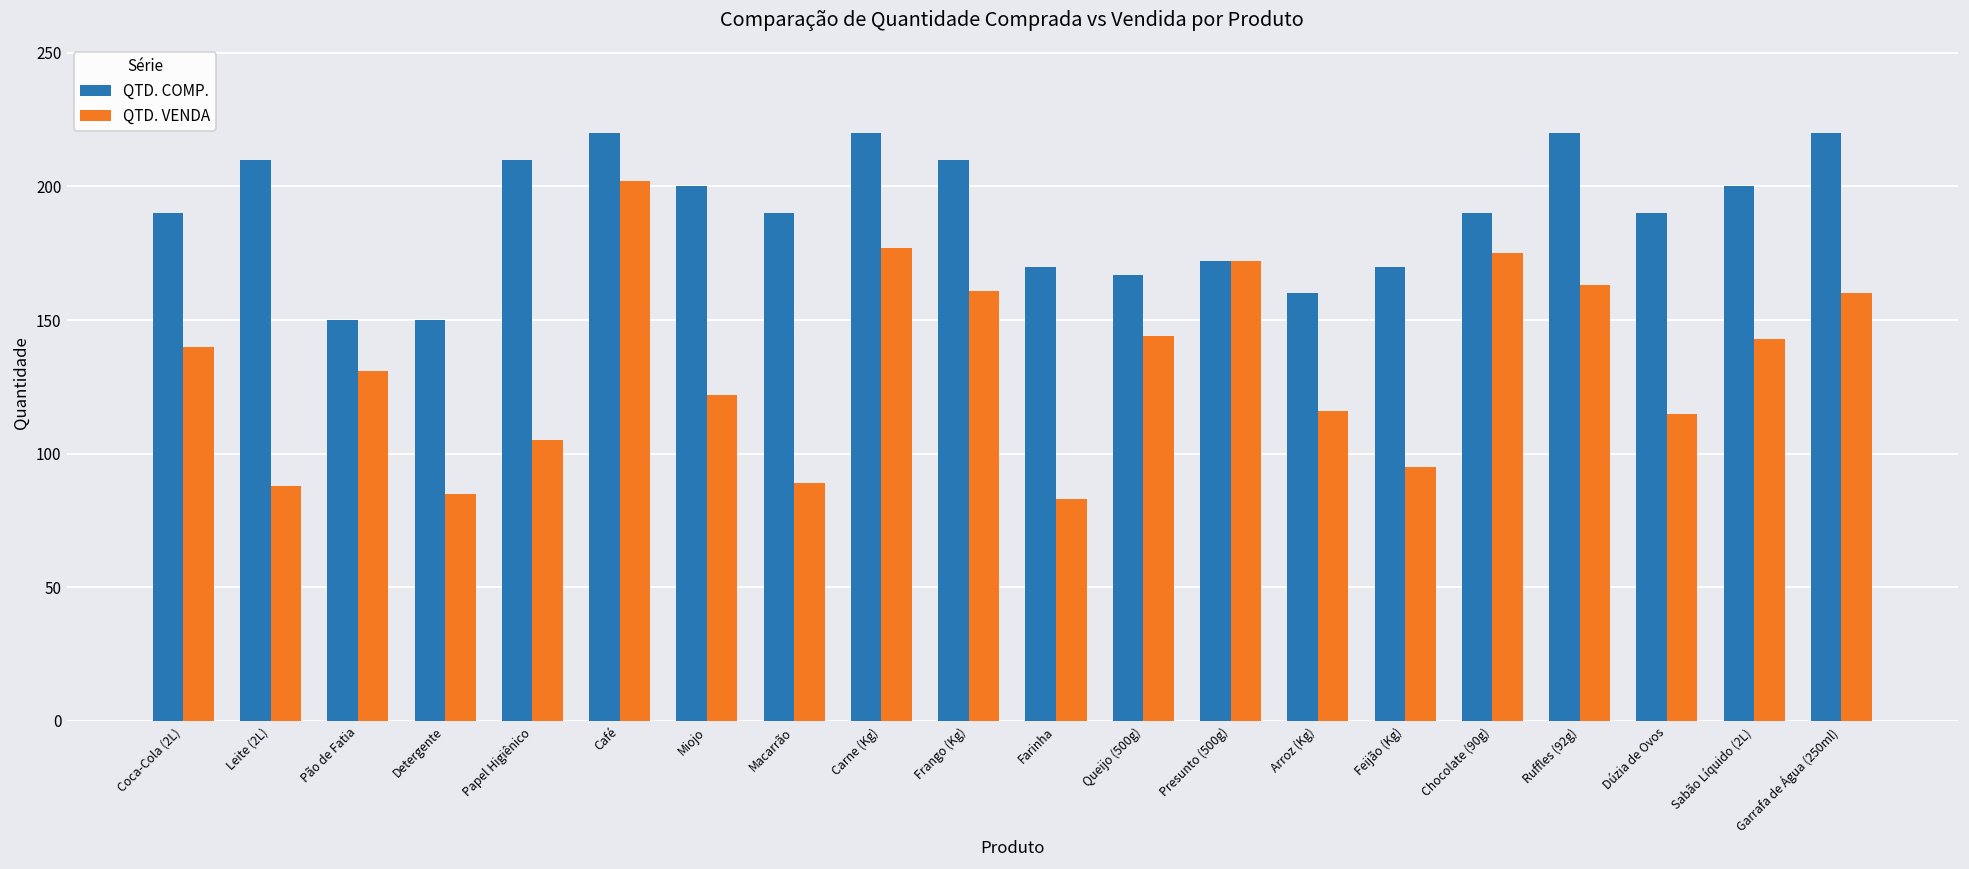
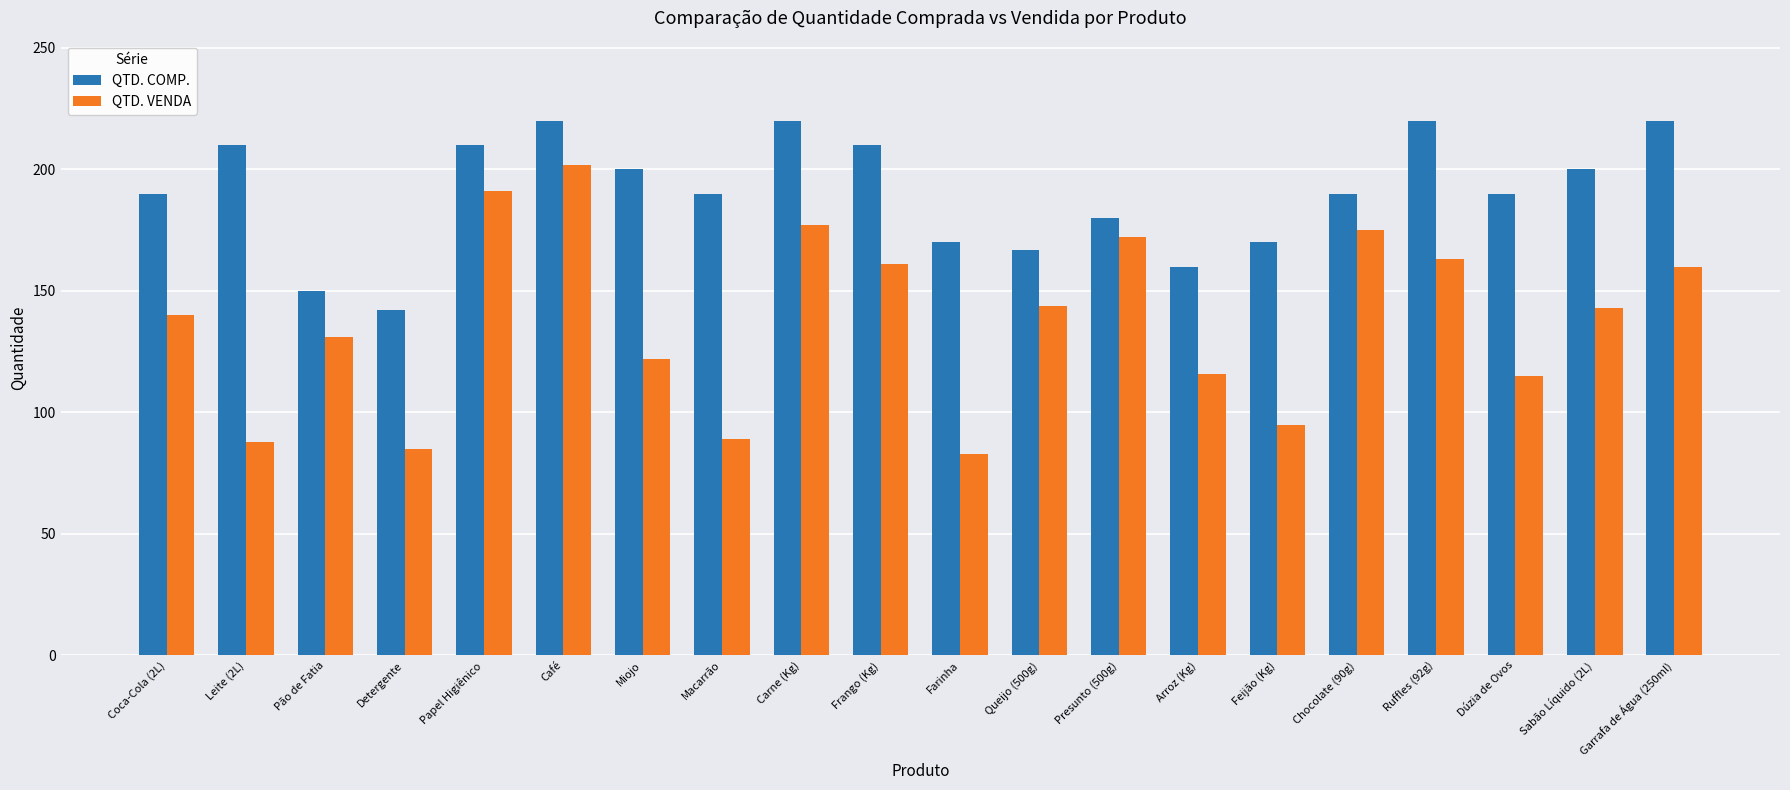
QTD. COMP., Detergente: 150 -> 142
QTD. VENDA, Papel Higiênico: 105 -> 191
QTD. COMP., Presunto (500g): 172 -> 180
